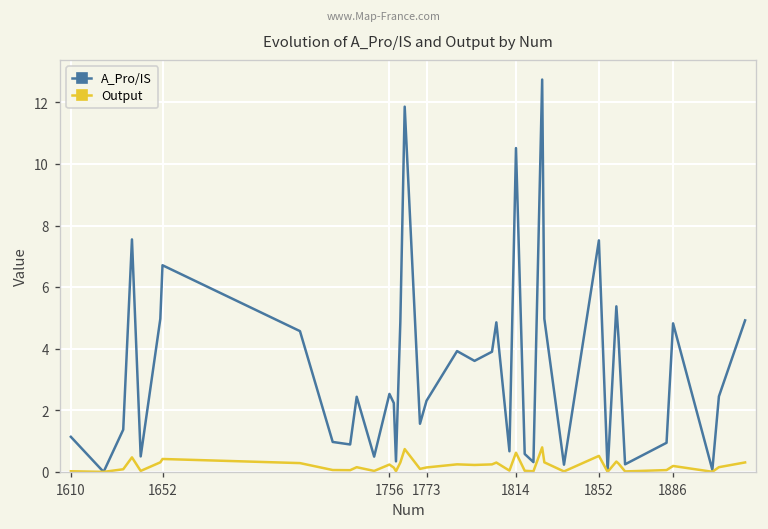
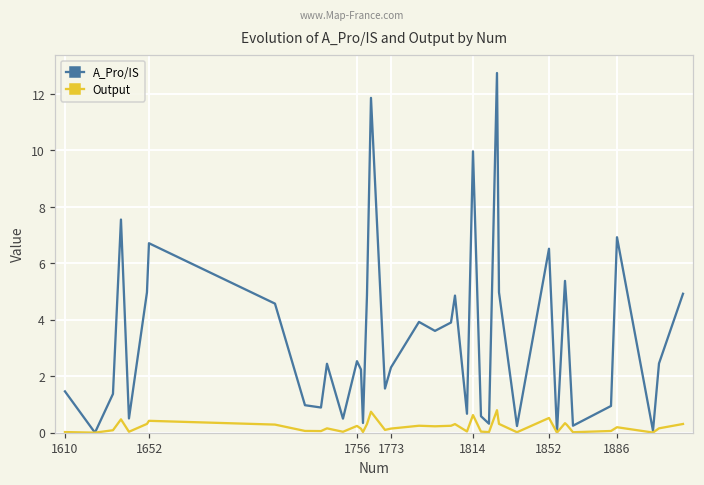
A_Pro/IS, 1610: 1.1 -> 1.5
A_Pro/IS, 1814: 10.5 -> 10.0
A_Pro/IS, 1852: 7.5 -> 6.5
A_Pro/IS, 1886: 4.8 -> 6.9
